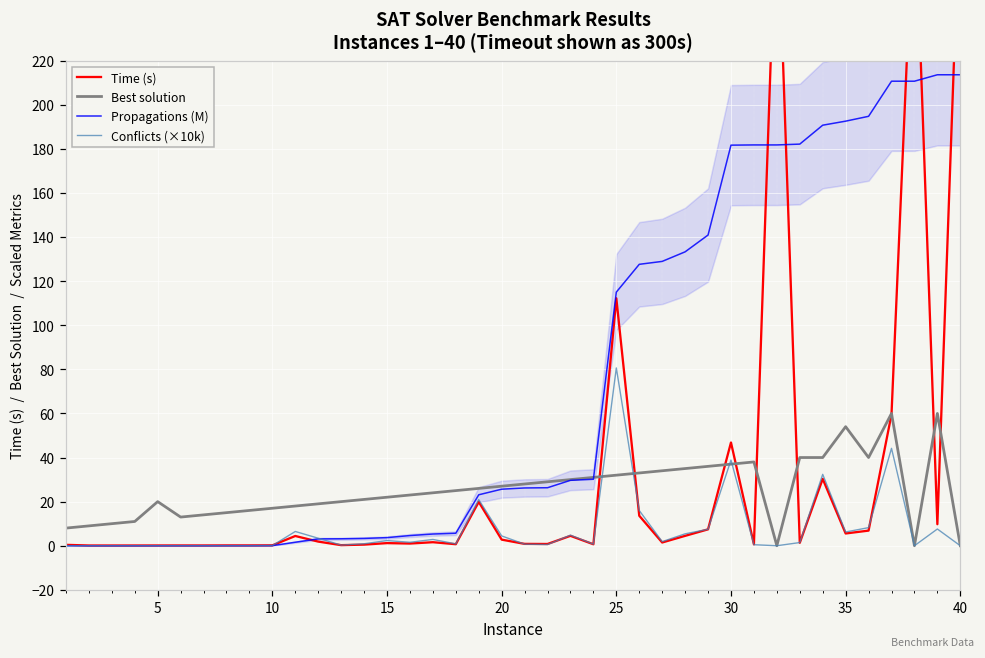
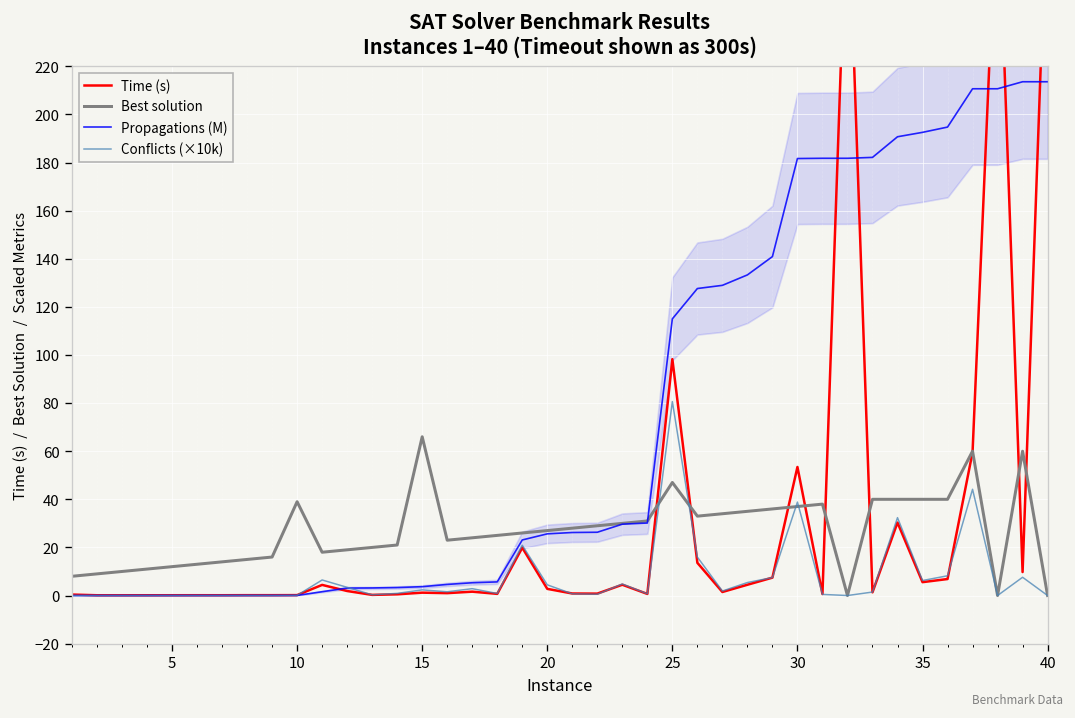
Best solution, 5: 20 -> 12
Best solution, 10: 17 -> 39
Best solution, 15: 22 -> 66
Time (s), 25: 112 -> 98
Best solution, 25: 32 -> 47
Time (s), 30: 47 -> 53
Best solution, 35: 54 -> 40
